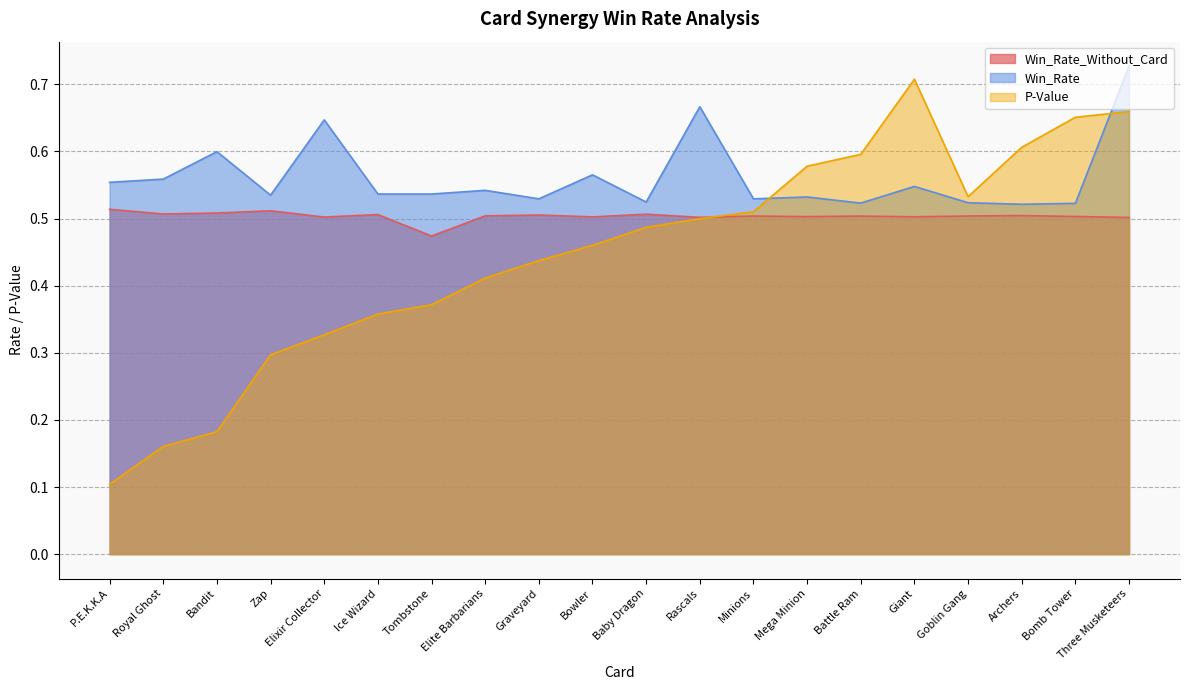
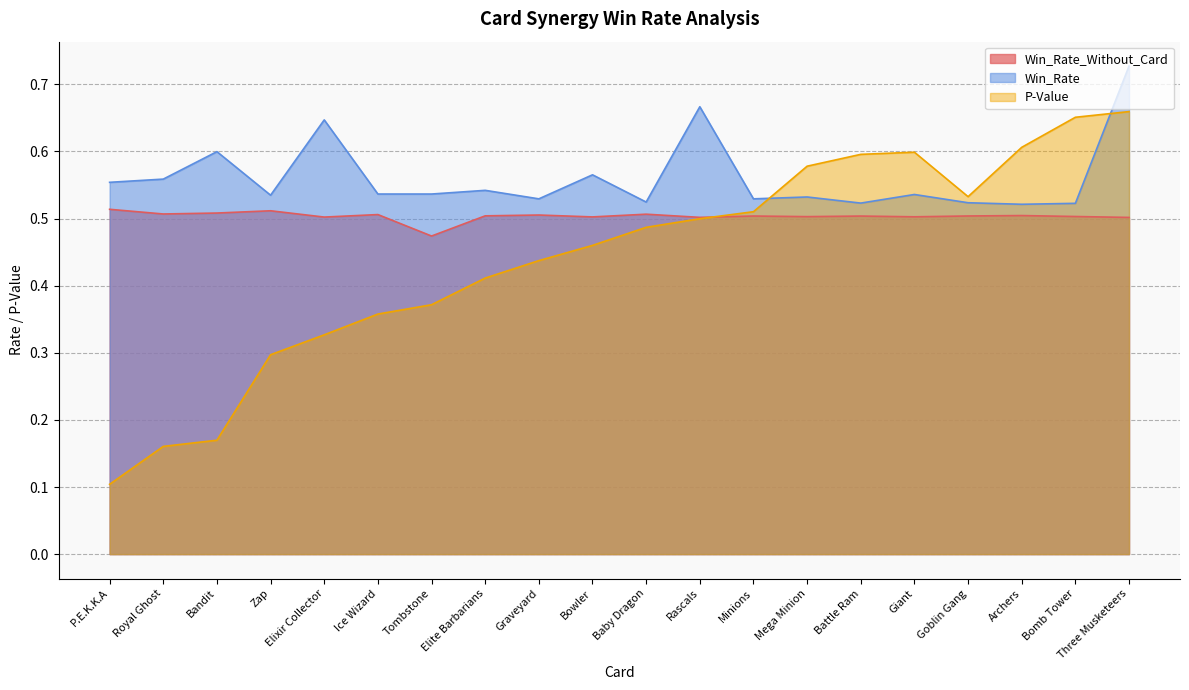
P-Value, Bandit: 0.18 -> 0.17
Win_Rate, Giant: 0.55 -> 0.54
P-Value, Giant: 0.71 -> 0.60
